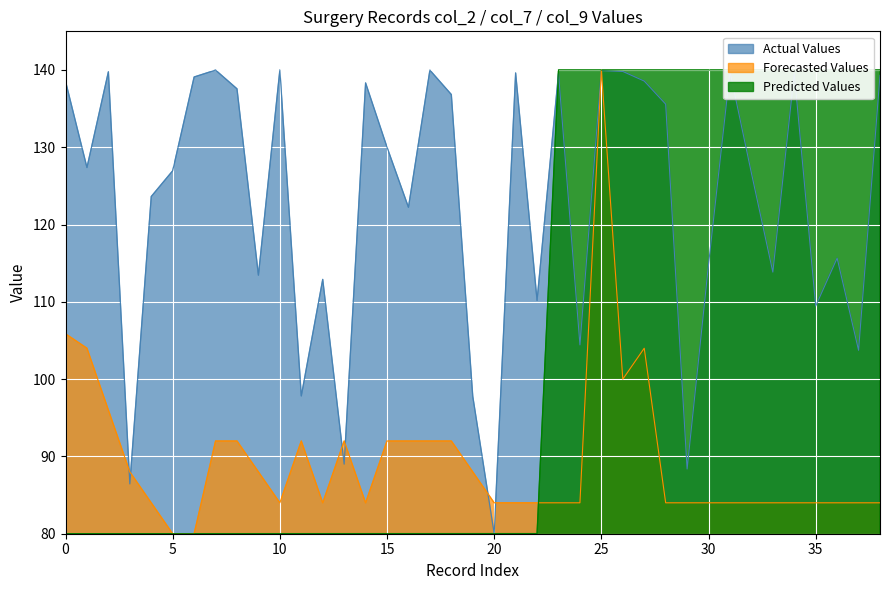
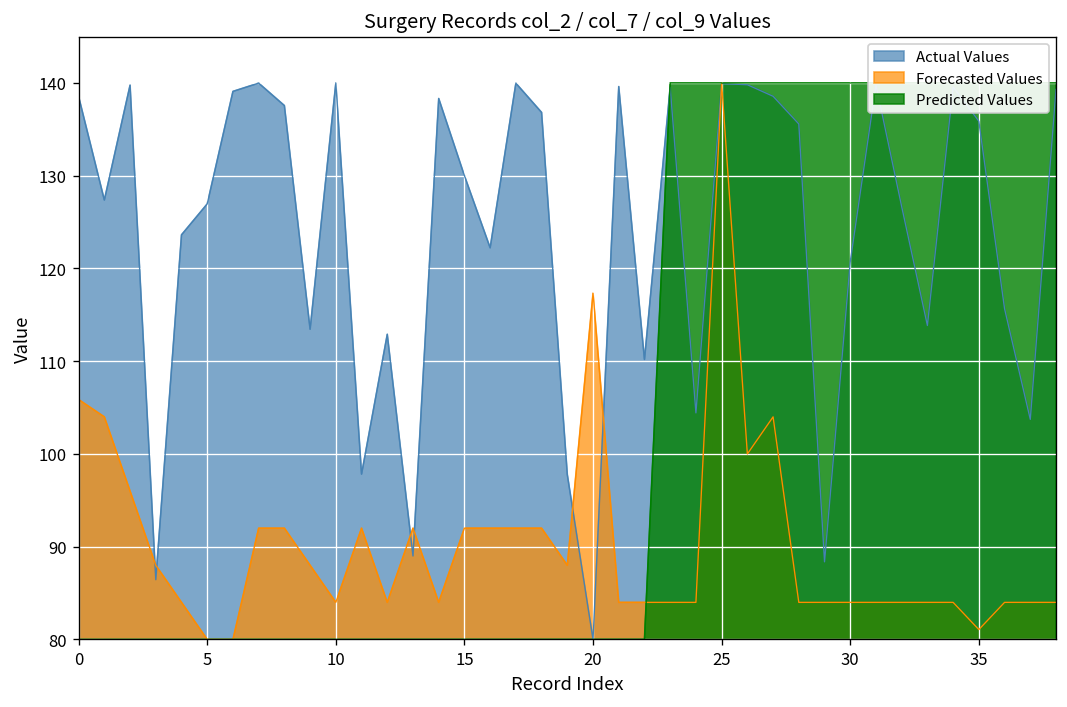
Forecasted Values, 20: 84 -> 117
Actual Values, 30: 115 -> 121
Actual Values, 35: 109 -> 136
Forecasted Values, 35: 84 -> 81
